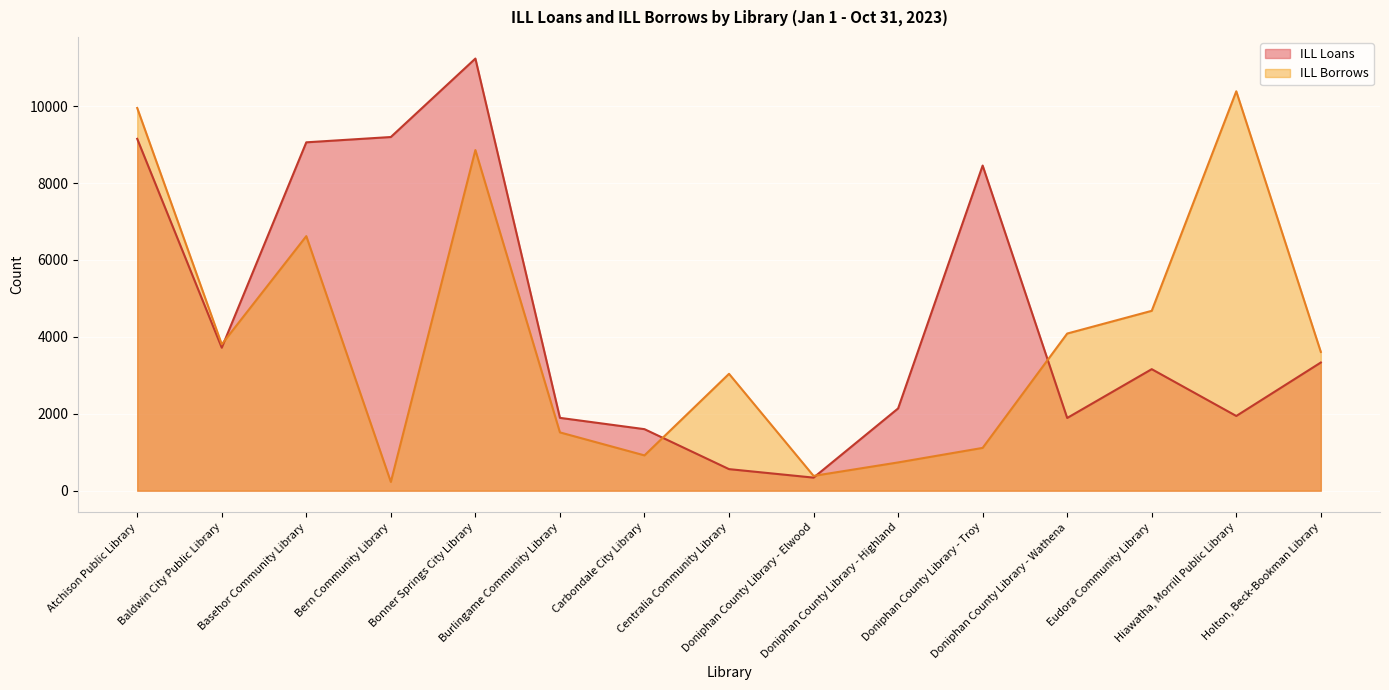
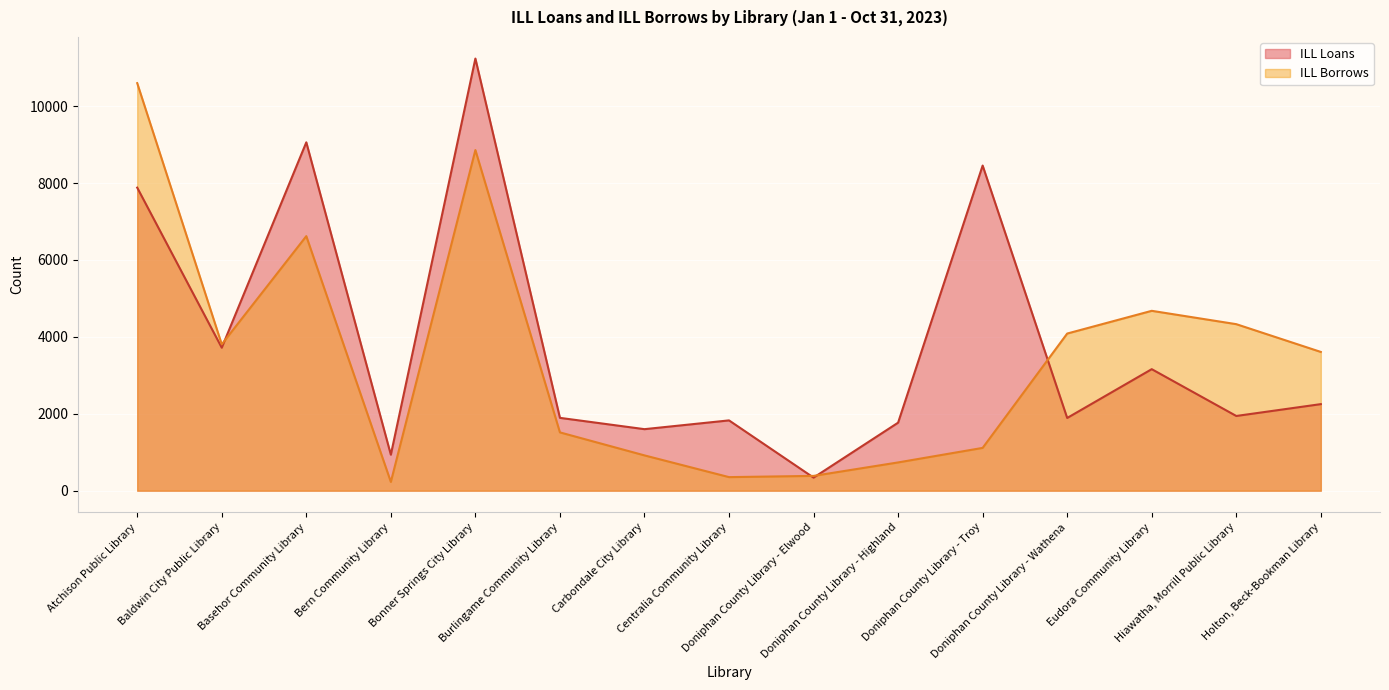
ILL Loans, Atchison Public Library: 9100 -> 7900
ILL Borrows, Atchison Public Library: 10000 -> 10600
ILL Loans, Bern Community Library: 9200 -> 900
ILL Loans, Centralia Community Library: 600 -> 1800
ILL Borrows, Centralia Community Library: 3000 -> 400
ILL Loans, Doniphan County Library - Highland: 2100 -> 1800
ILL Borrows, Hiawatha, Morrill Public Library: 10400 -> 4300
ILL Loans, Holton, Beck-Bookman Library: 3300 -> 2300
